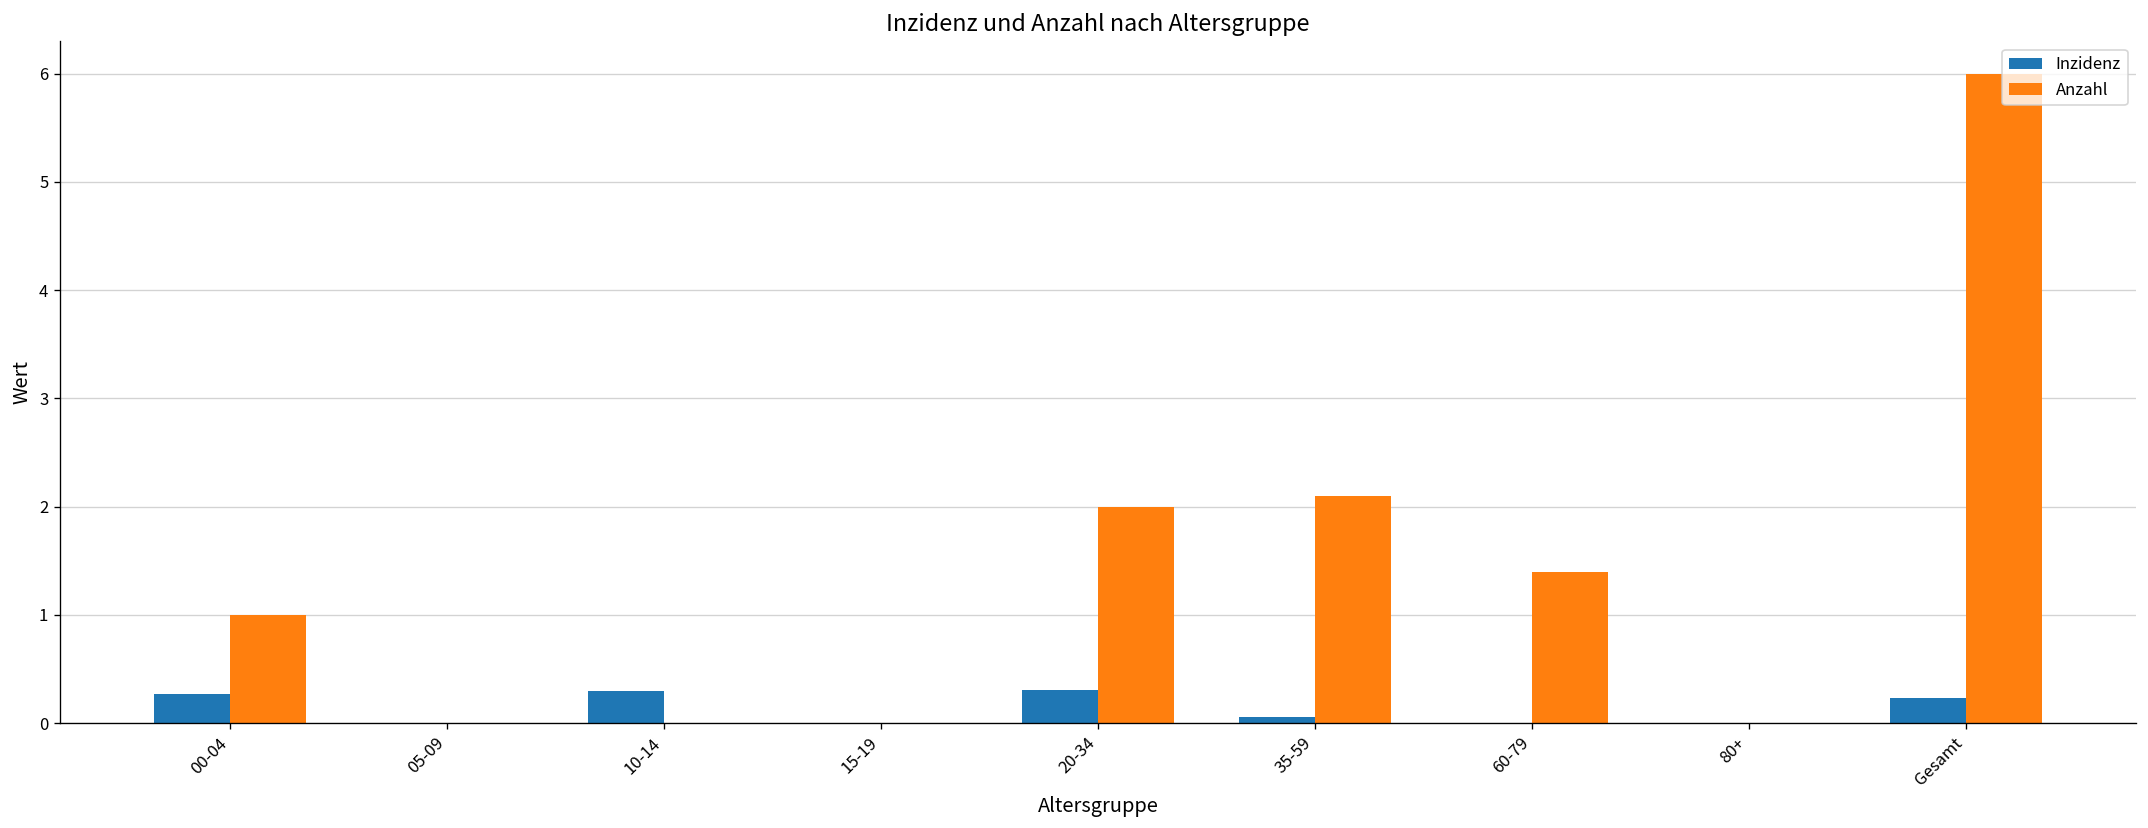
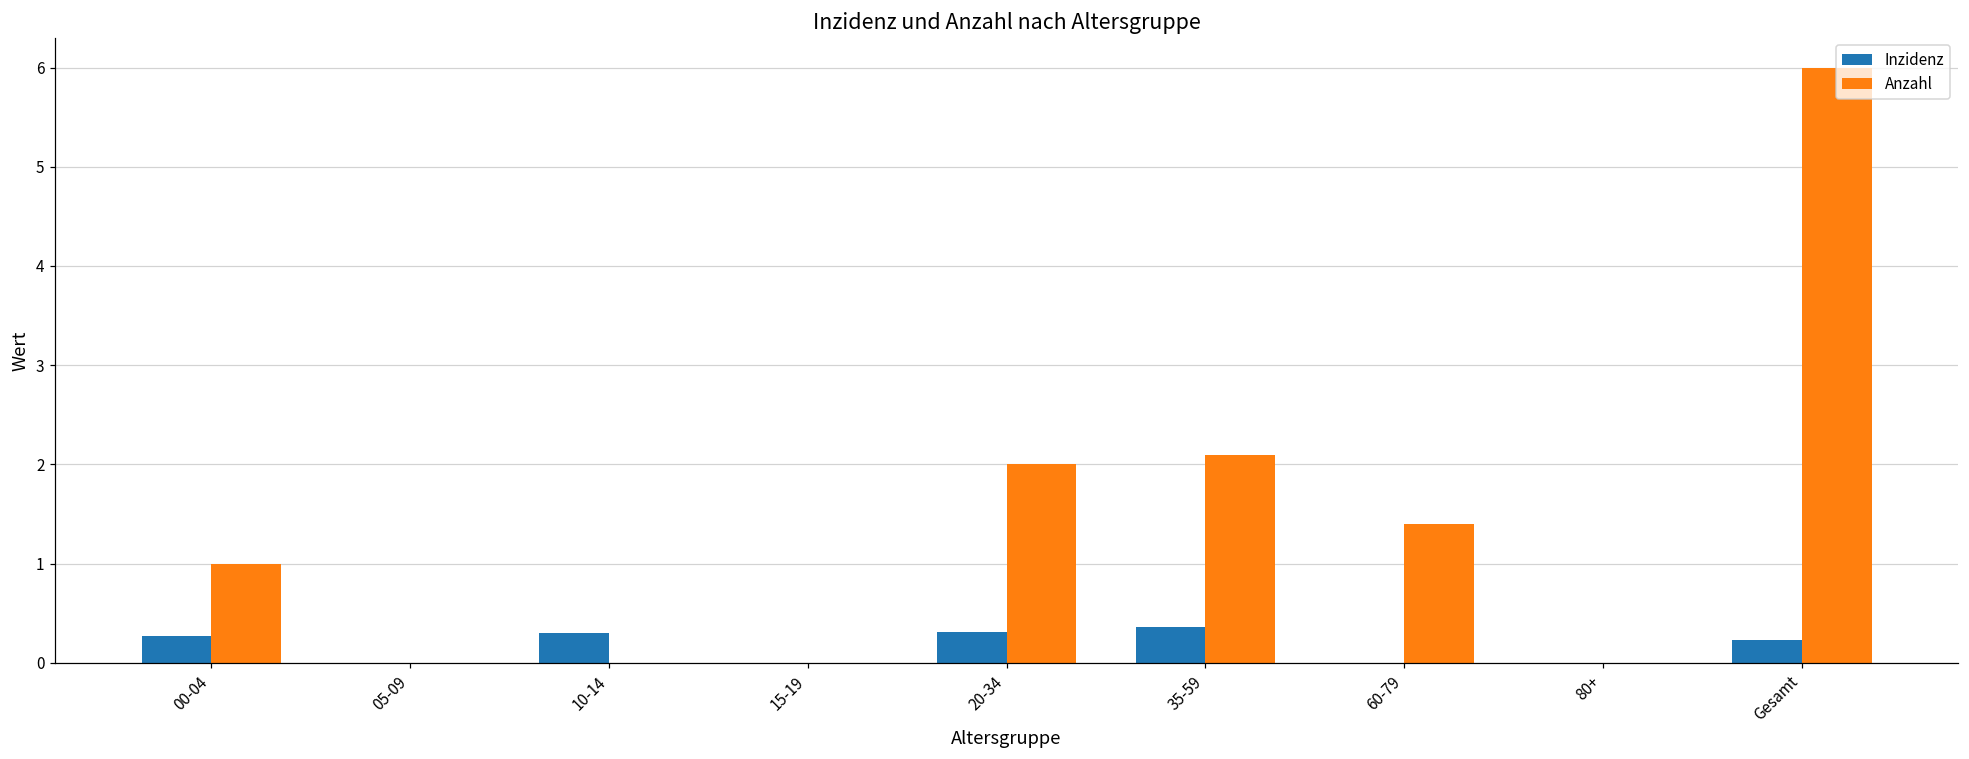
Inzidenz, 35-59: 0.1 -> 0.4
